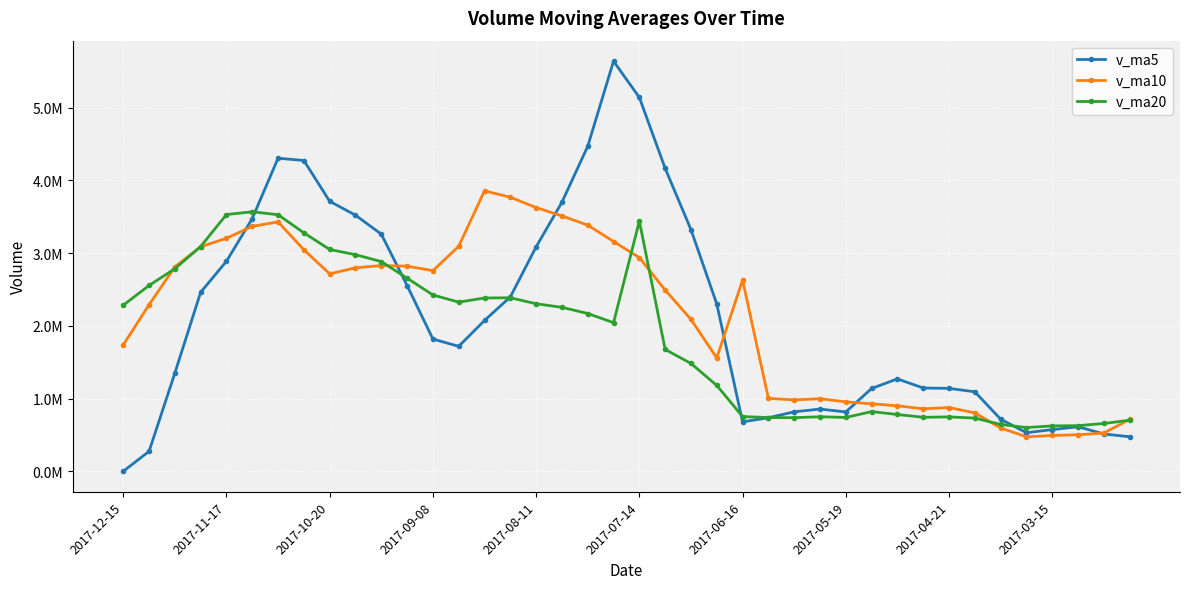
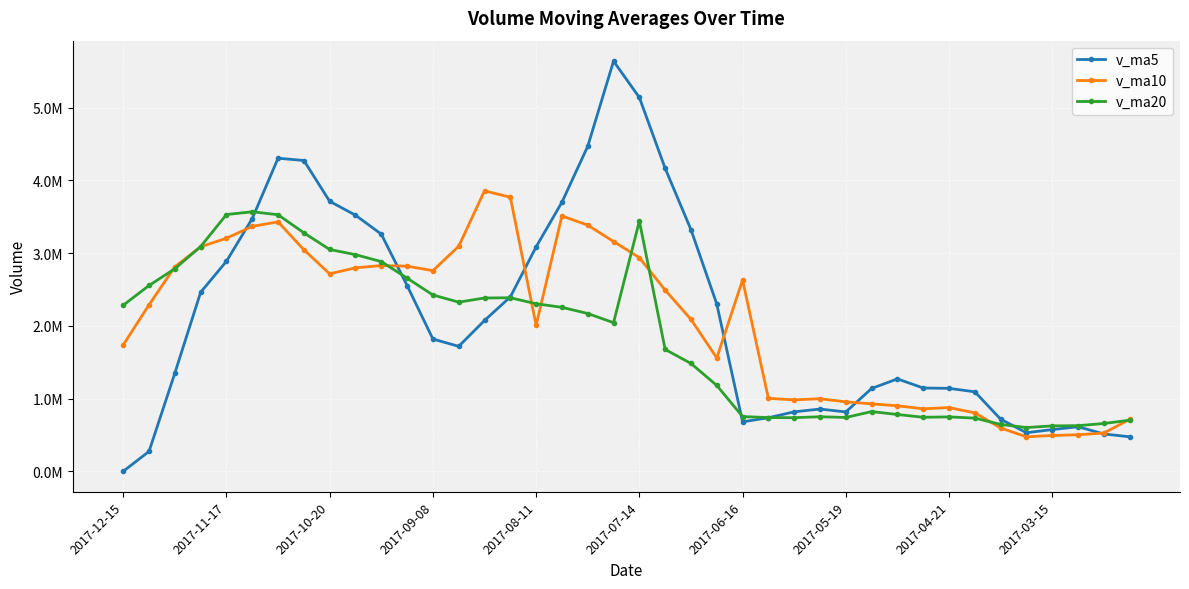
v_ma10, 2017-08-11: 3600000 -> 2000000
